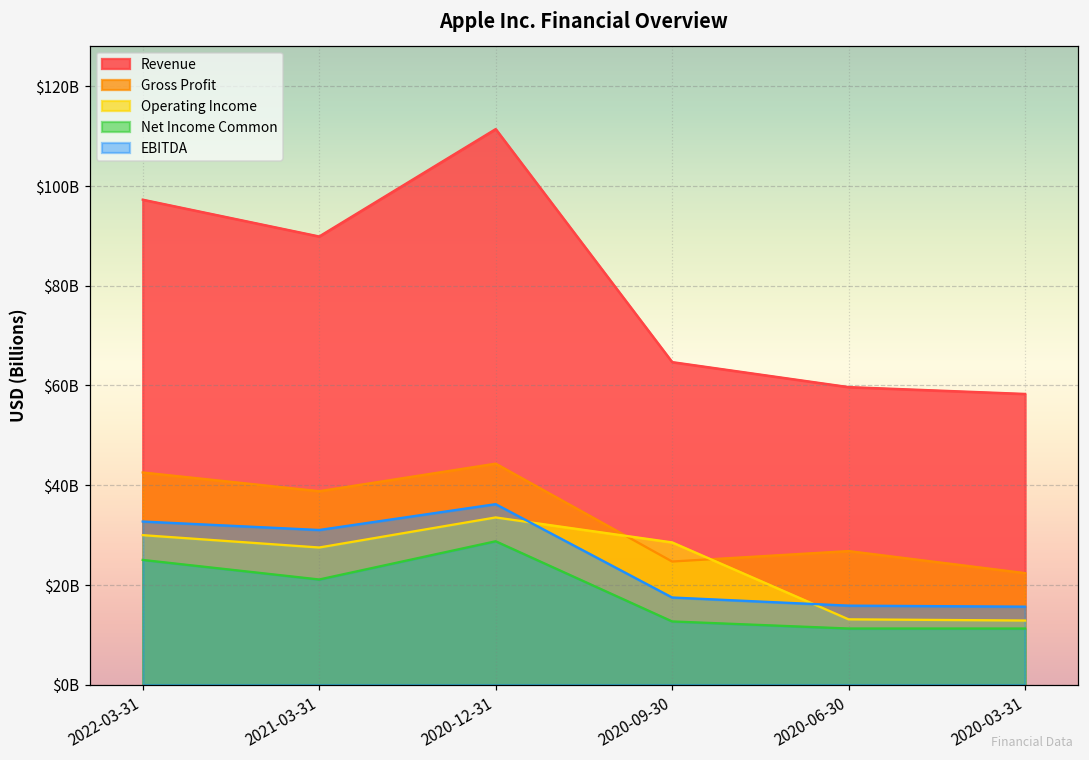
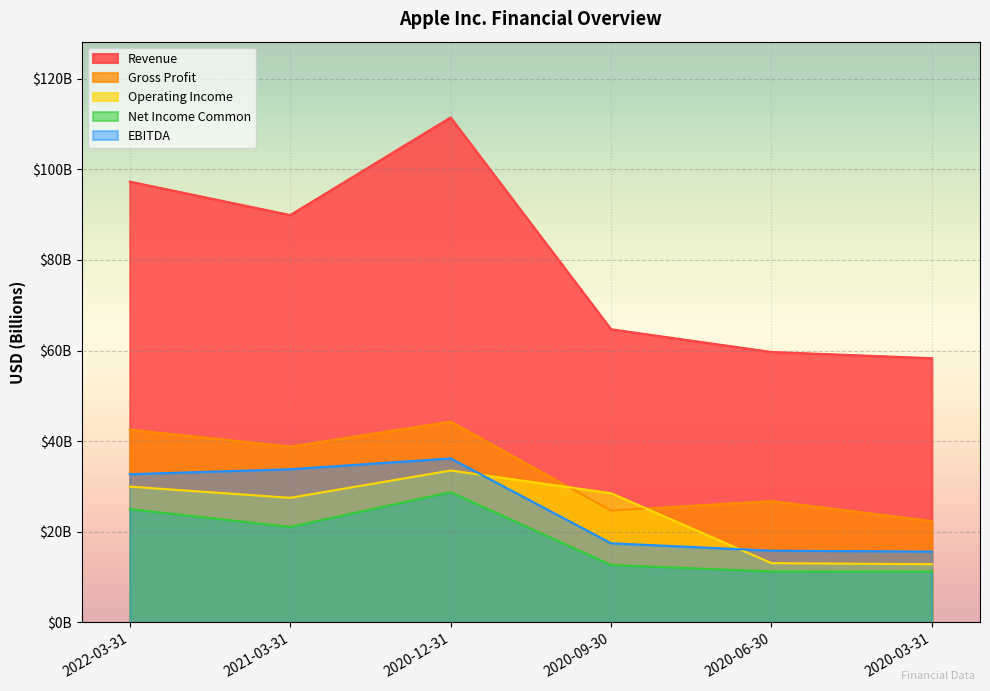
EBITDA, 2021-03-31: $31000000000 -> $34000000000
